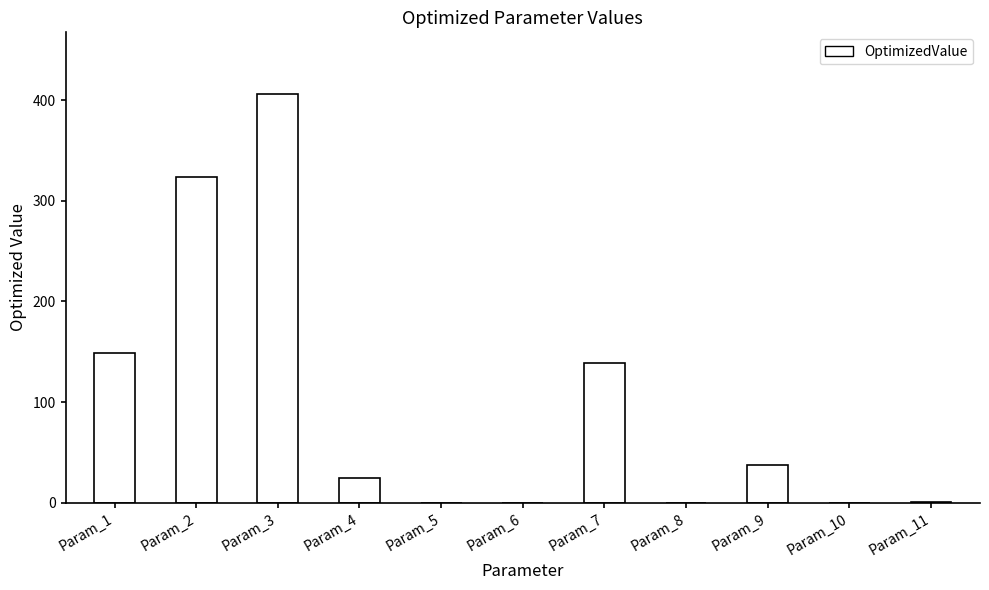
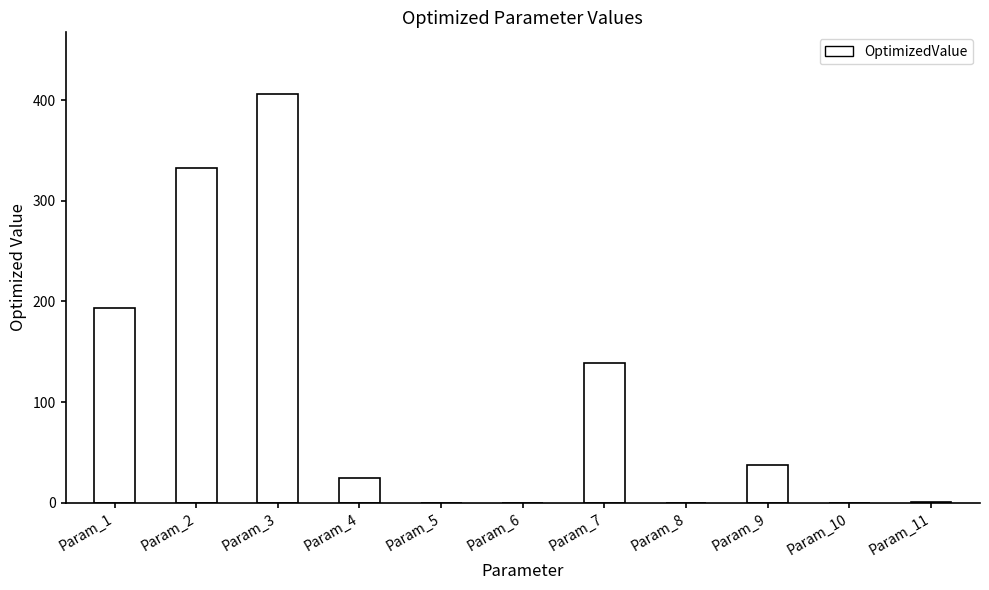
Param_1: 149 -> 193
Param_2: 324 -> 332
